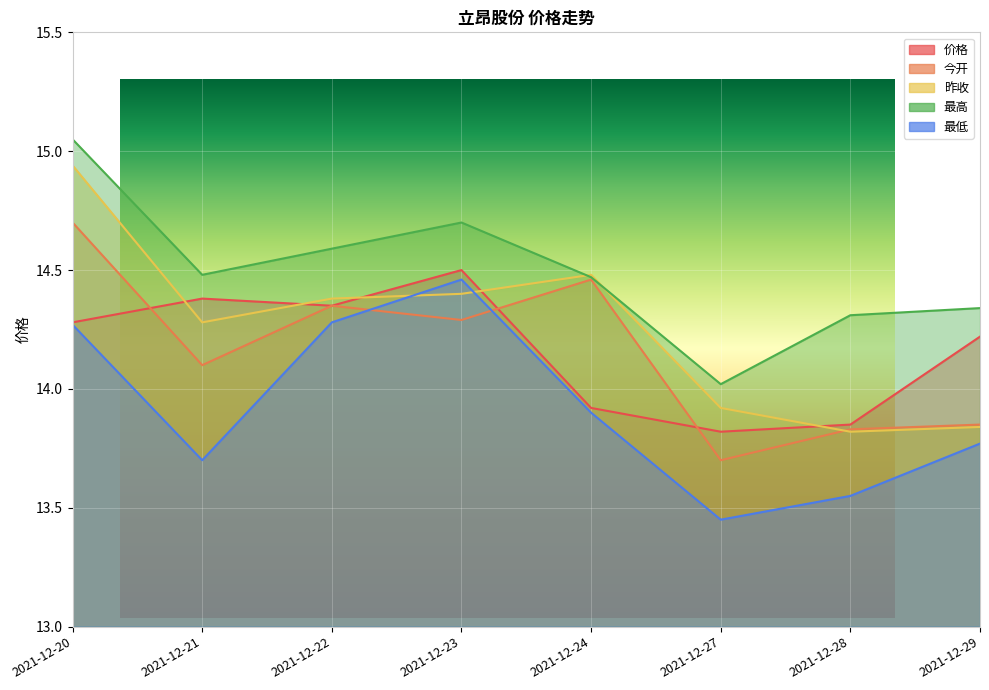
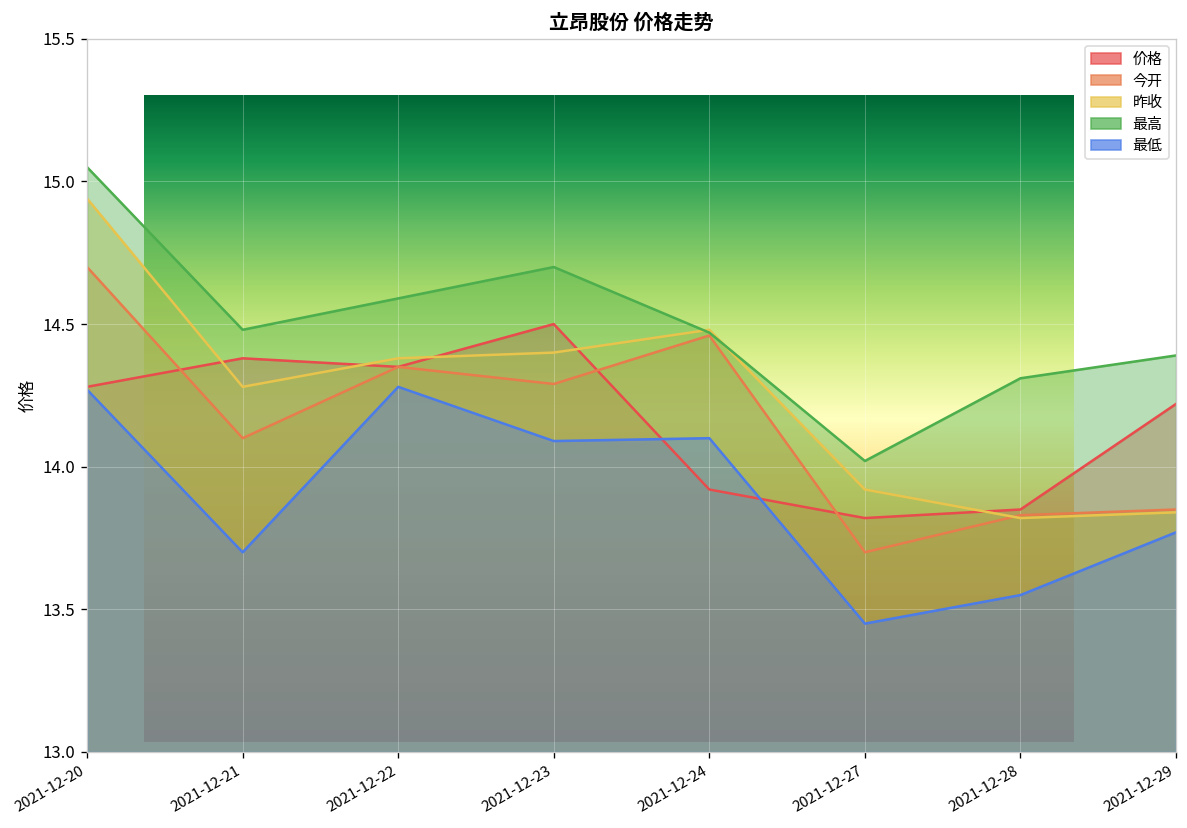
立昂股份 价格走势, 最低, 2021-12-23: 14.46 -> 14.09
立昂股份 价格走势, 最低, 2021-12-24: 13.9 -> 14.1
立昂股份 价格走势, 最高, 2021-12-29: 14.34 -> 14.39
